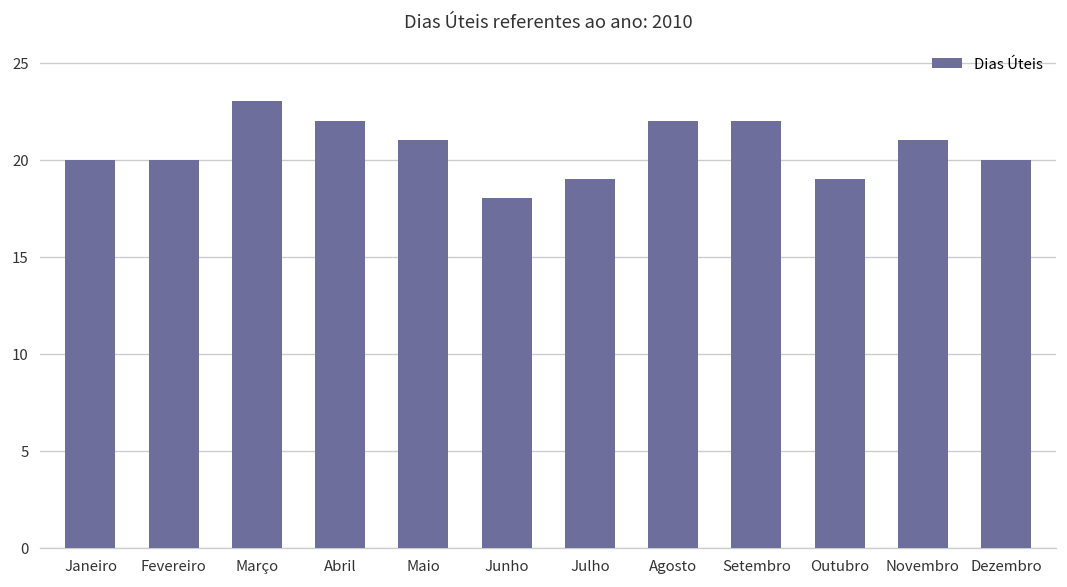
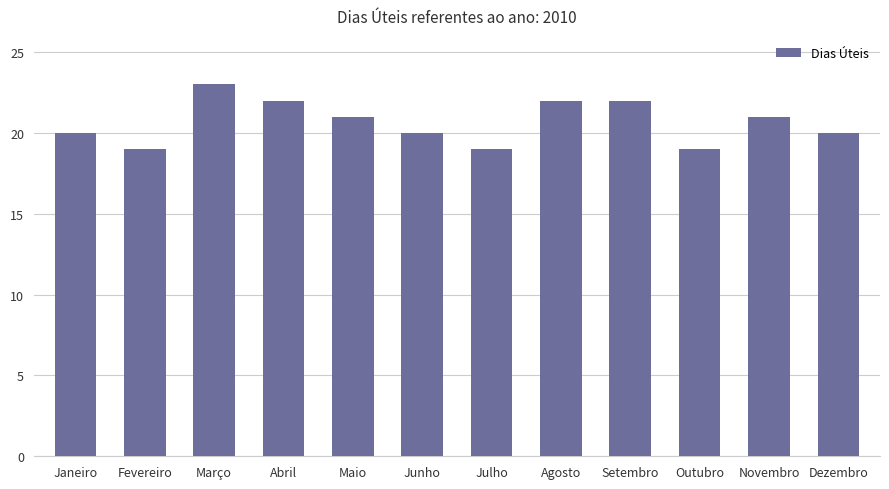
Fevereiro: 20 -> 19
Junho: 18 -> 20
